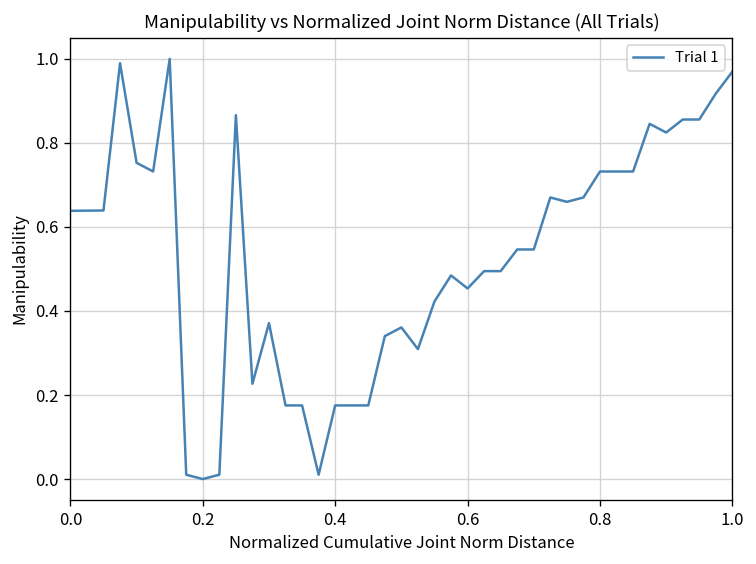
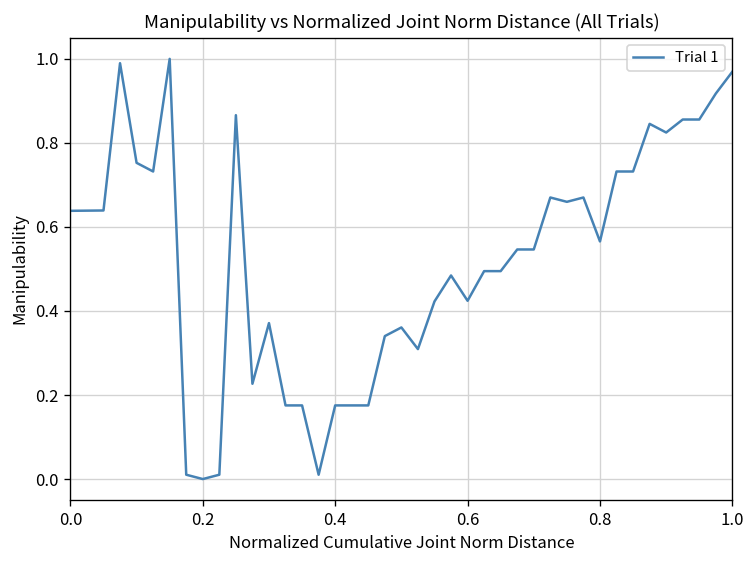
0.6: 0.45 -> 0.42
0.8: 0.73 -> 0.57
